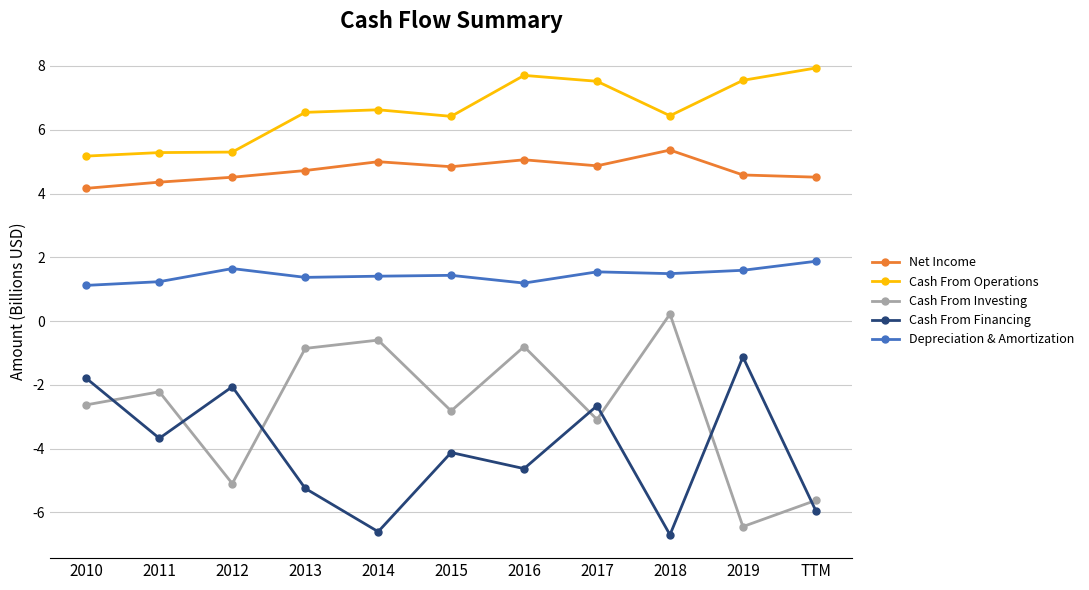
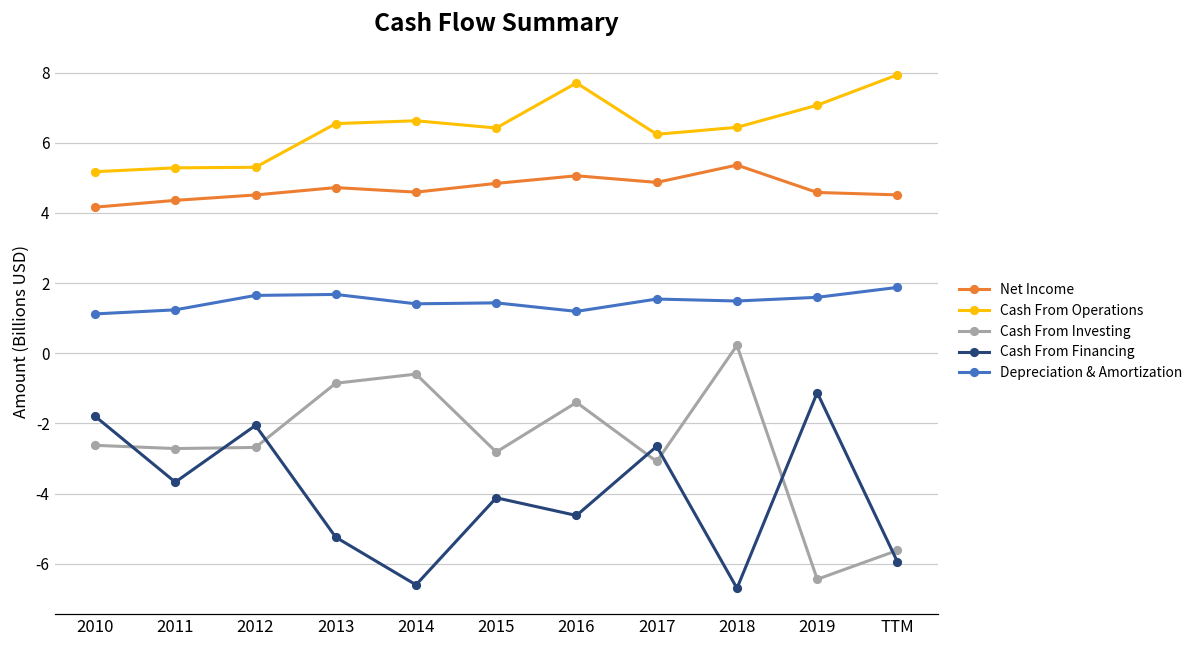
Cash From Investing, 2011: -2.2 -> -2.7
Cash From Investing, 2012: -5.1 -> -2.7
Depreciation & Amortization, 2013: 1.4 -> 1.7
Net Income, 2014: 5.0 -> 4.6
Cash From Investing, 2016: -0.8 -> -1.4
Cash From Operations, 2017: 7.5 -> 6.2
Cash From Operations, 2019: 7.5 -> 7.1
